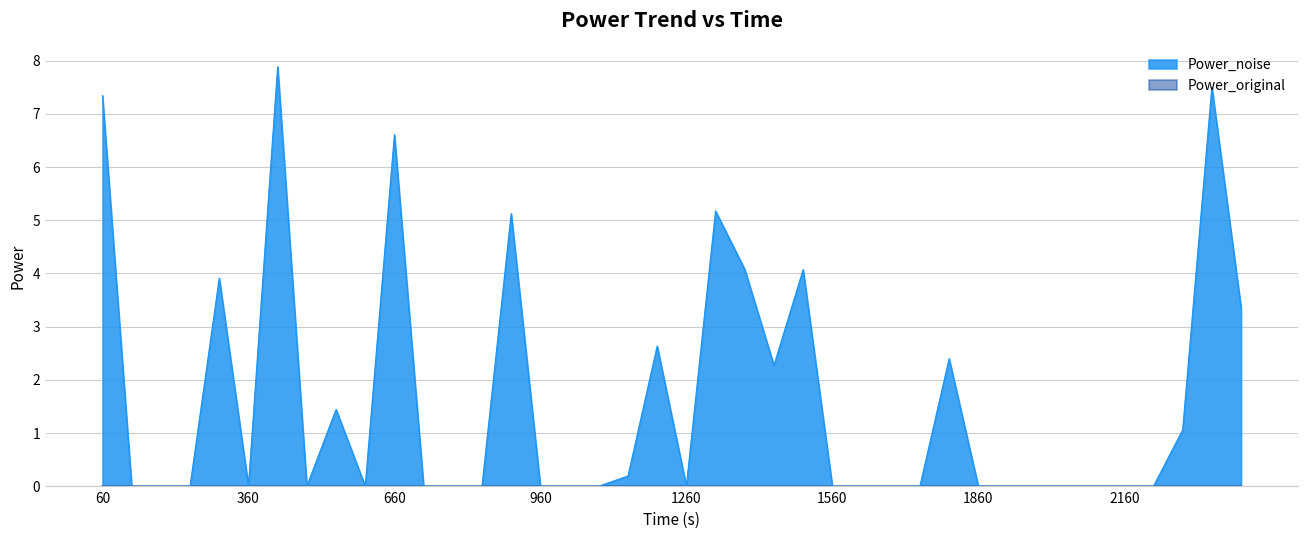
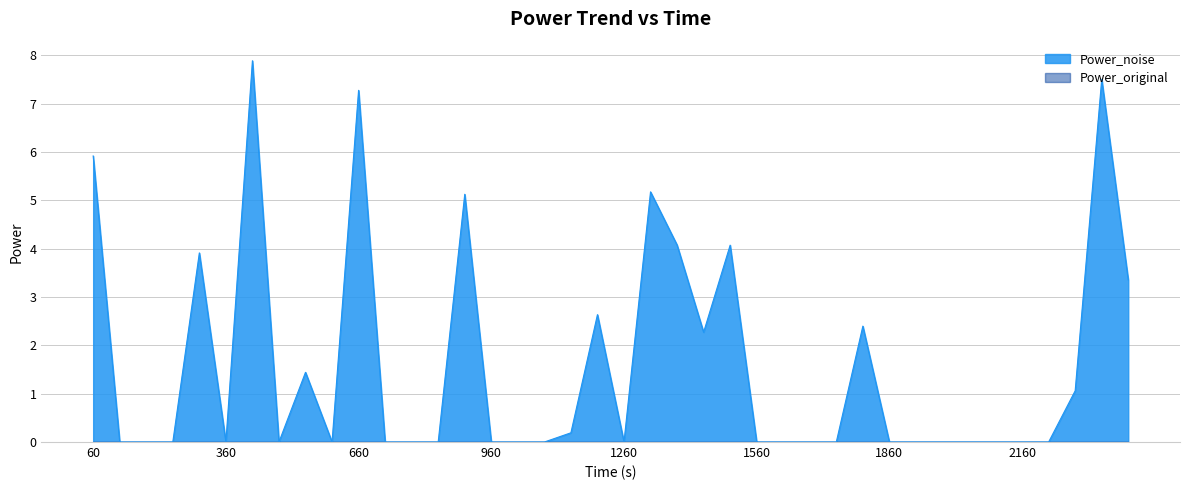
Power_noise, 60: 7.3 -> 5.9
Power_noise, 660: 6.6 -> 7.3
